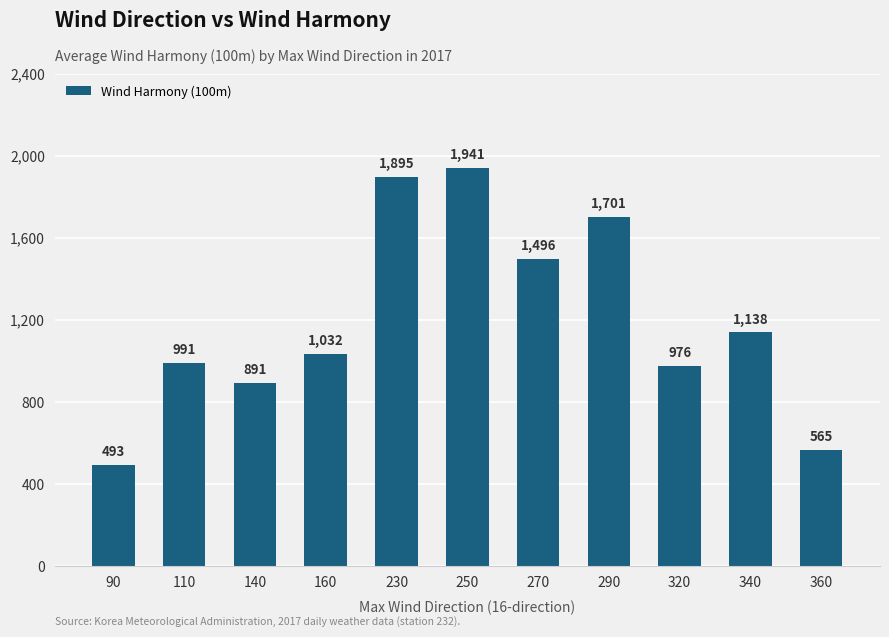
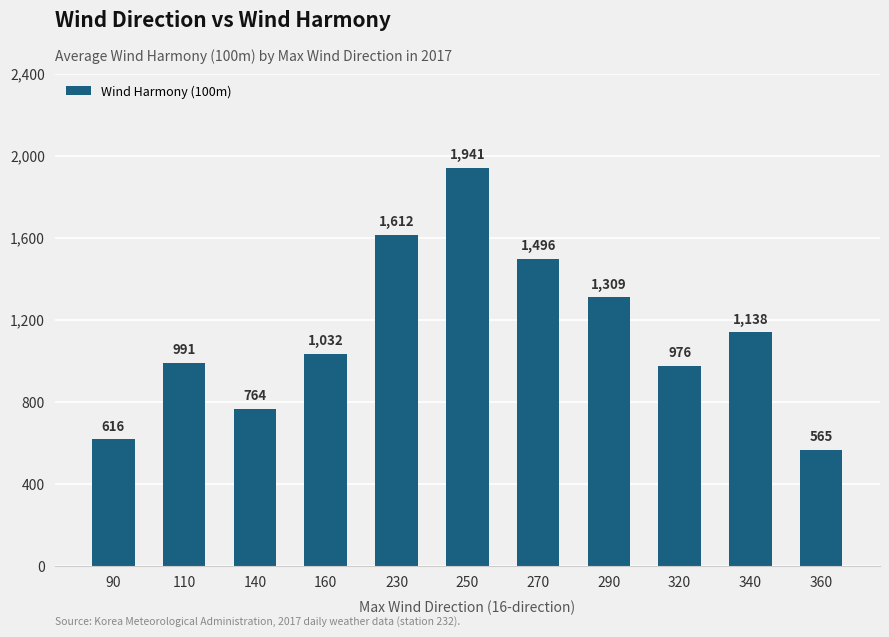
90: 493 -> 616
140: 891 -> 764
230: 1,895 -> 1,612
290: 1,701 -> 1,309
